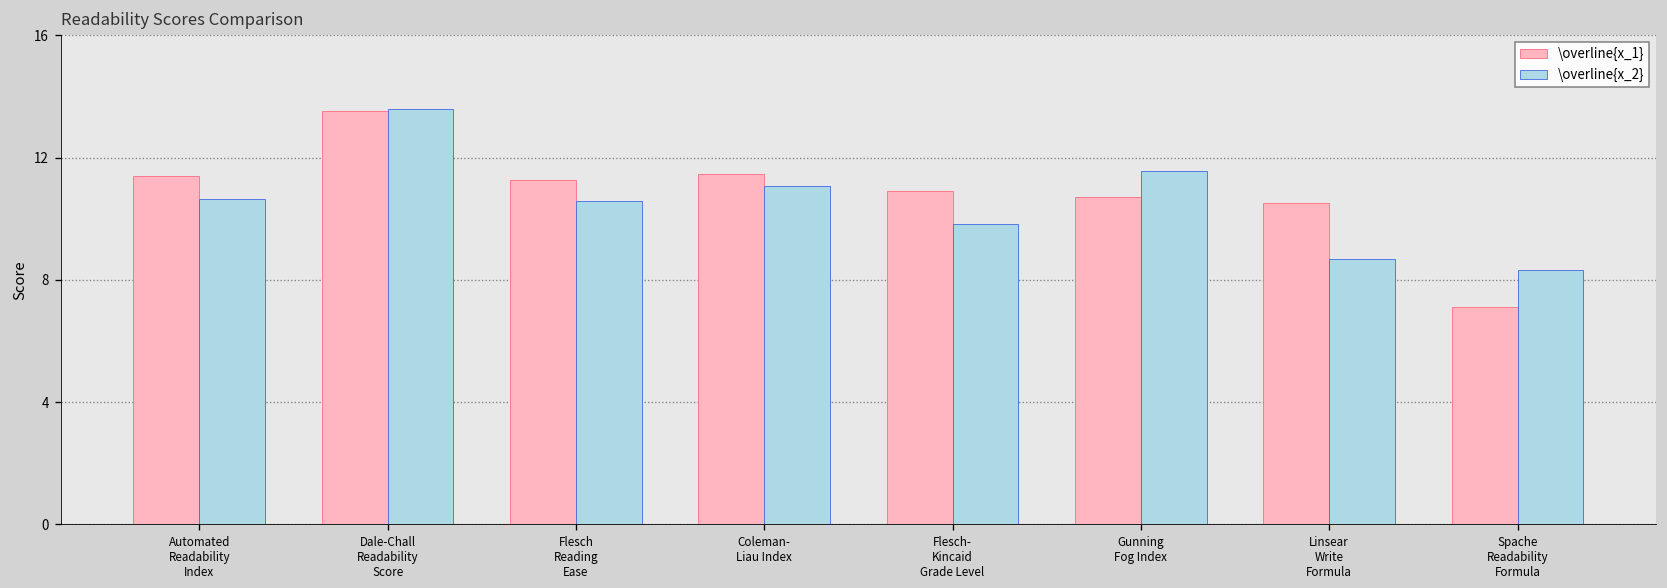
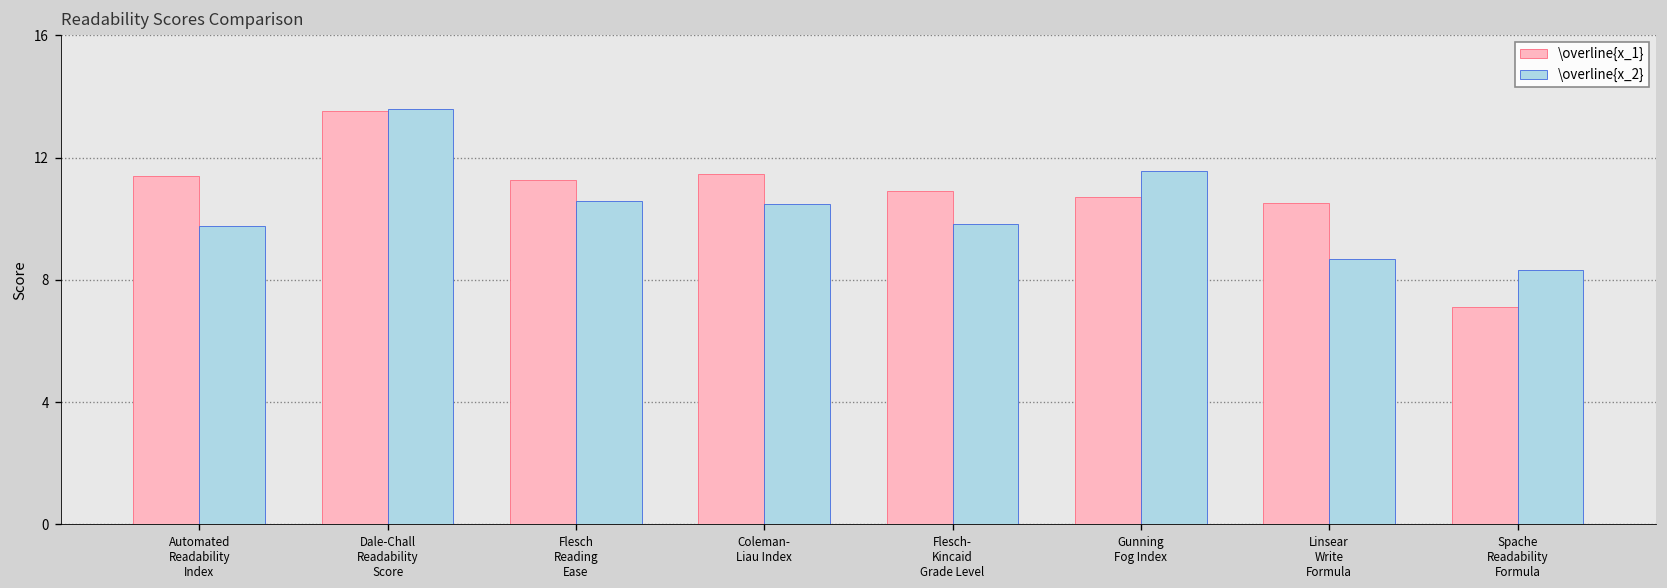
\overline{x_2}, Automated Readability Index: 10.7 -> 9.8
\overline{x_2}, Coleman- Liau Index: 11.1 -> 10.5
